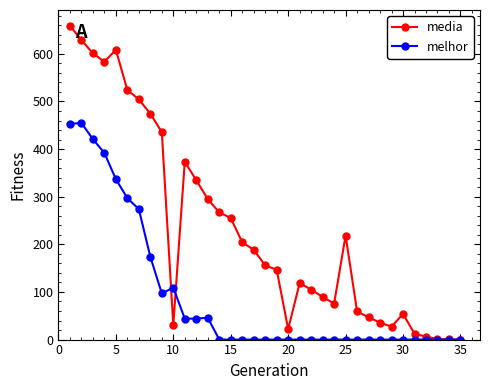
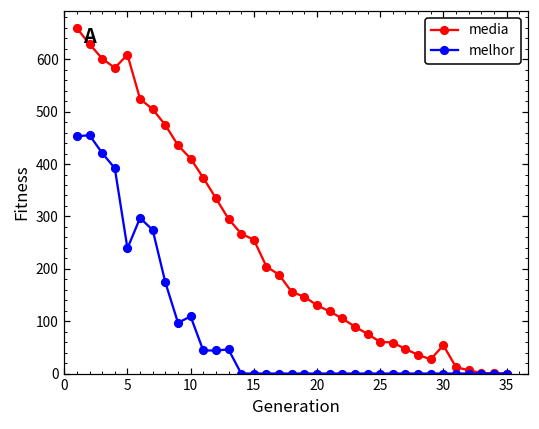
melhor, 5: 340 -> 240
media, 10: 30 -> 410
media, 20: 20 -> 130
media, 25: 220 -> 60
